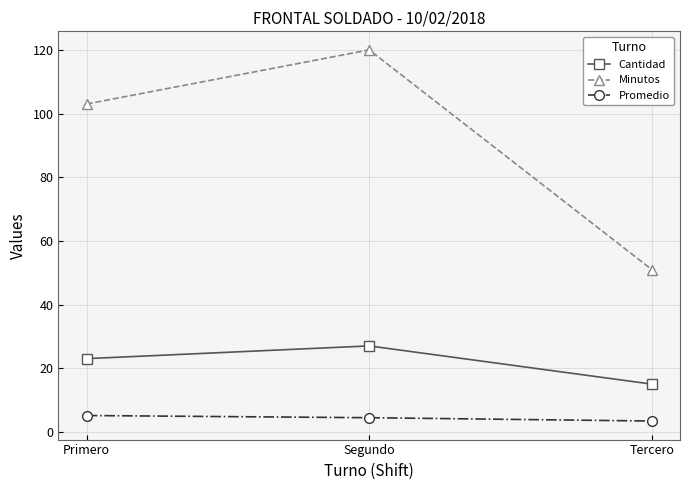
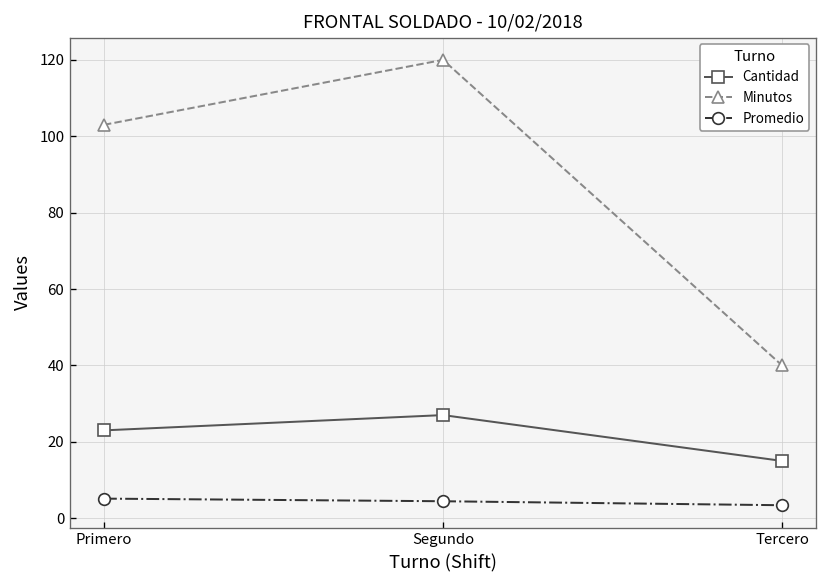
Minutos, Tercero: 51 -> 40
